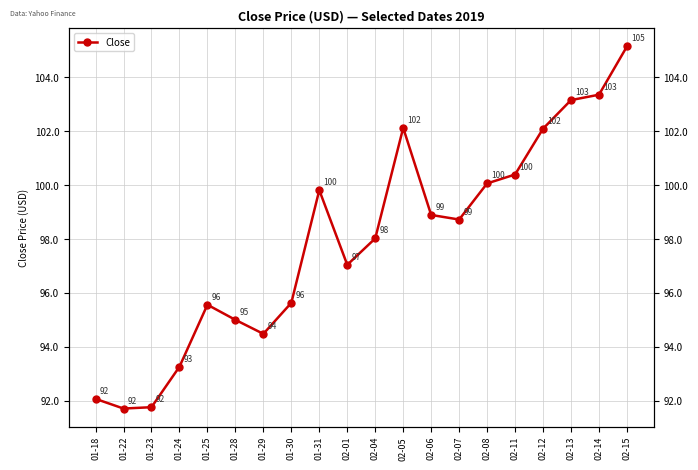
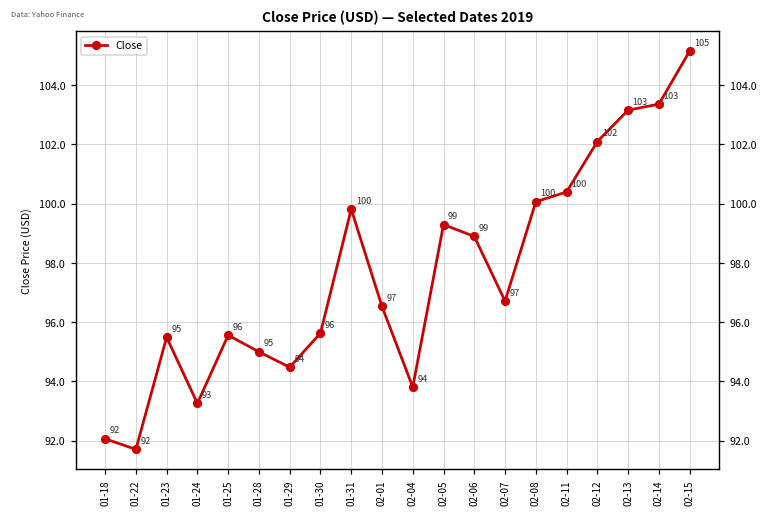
01-23: 92 -> 95
02-01: 97.0 -> 96.5
02-04: 98 -> 94
02-05: 102 -> 99
02-07: 99 -> 97
